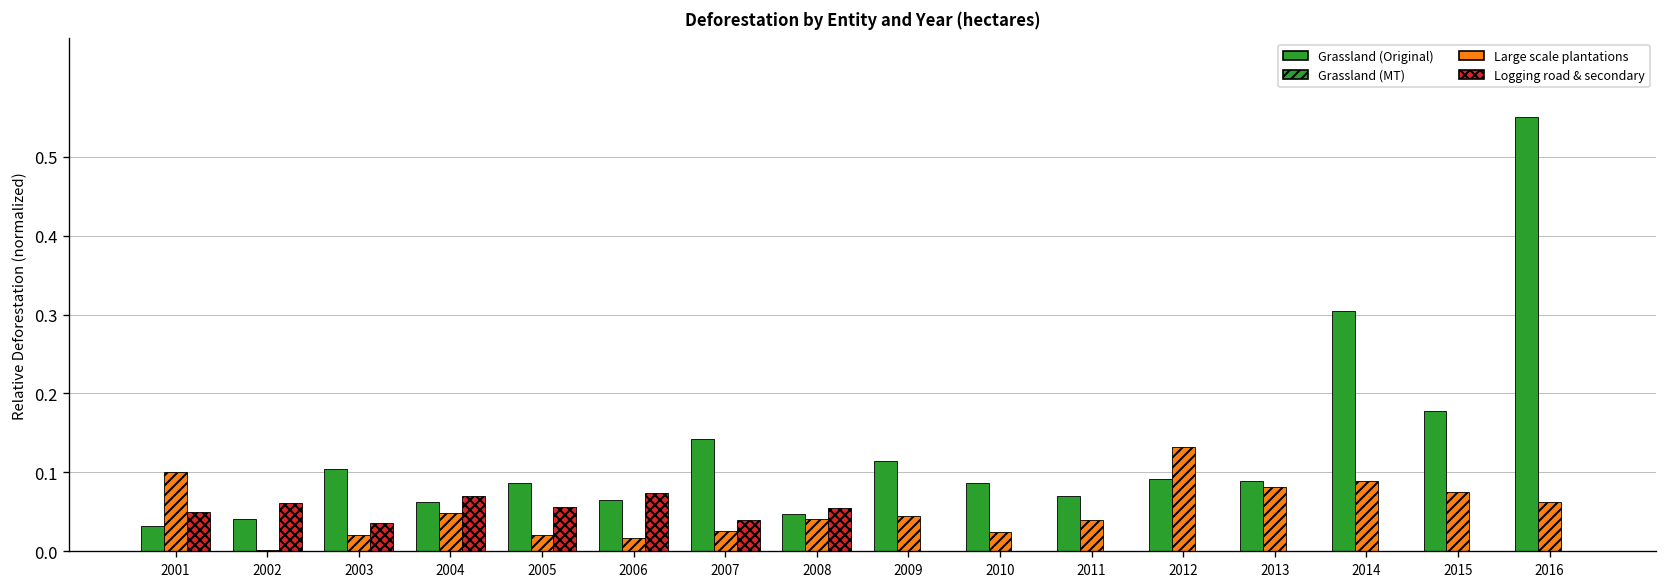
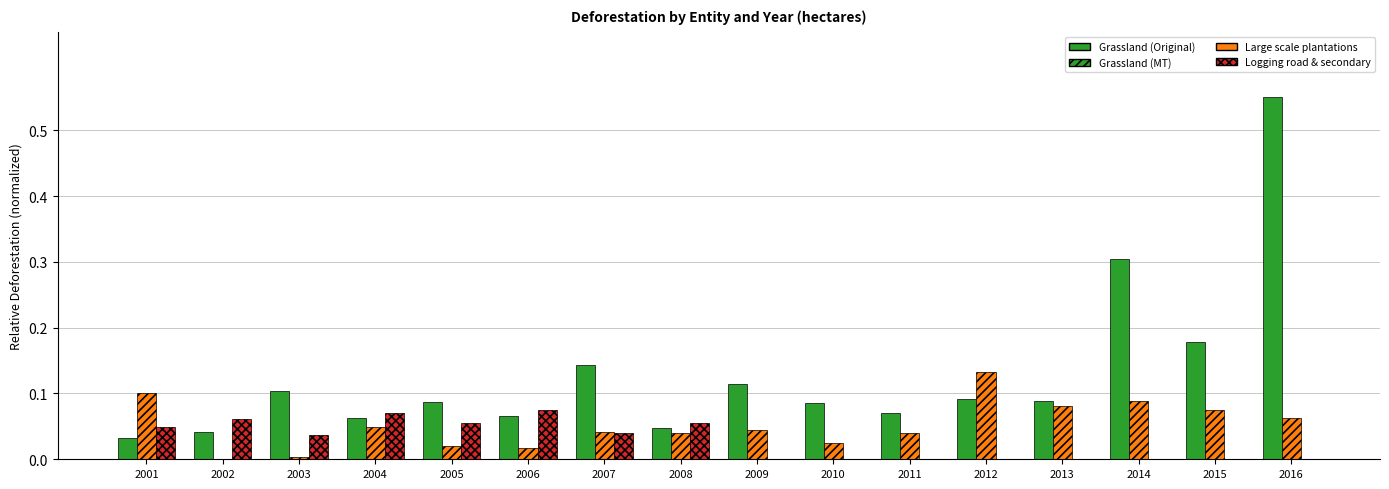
Large scale plantations, 2003: 0.02 -> 0.00
Large scale plantations, 2007: 0.03 -> 0.04
